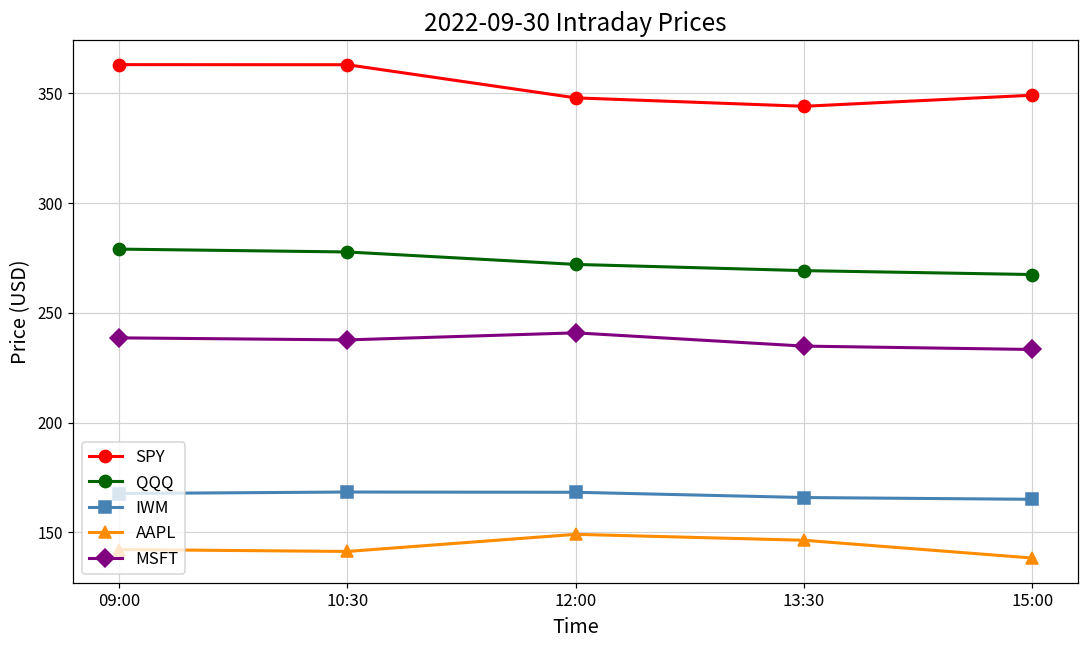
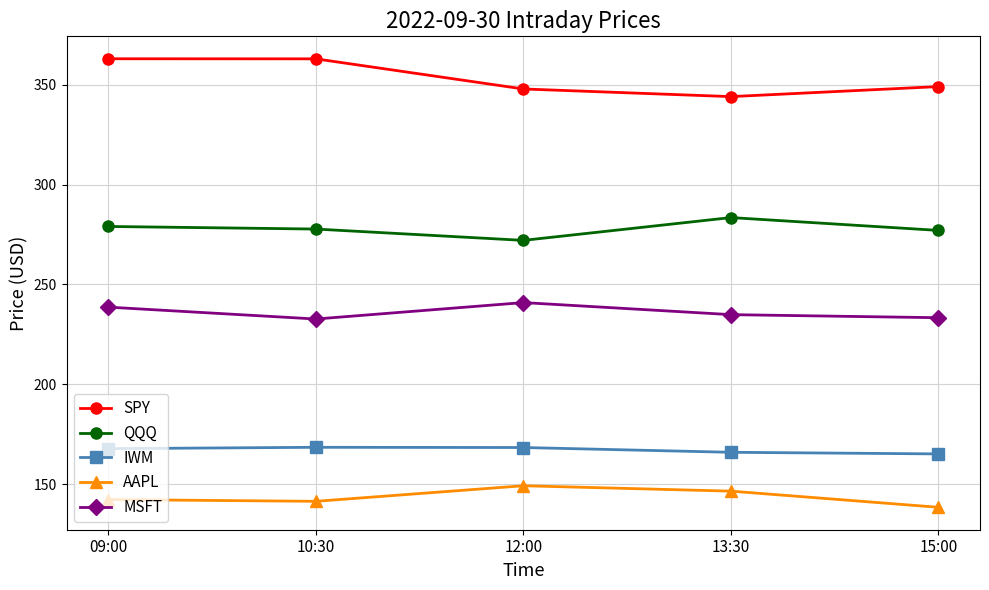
MSFT, 10:30: 238 -> 233
QQQ, 13:30: 269 -> 283
QQQ, 15:00: 267 -> 277
